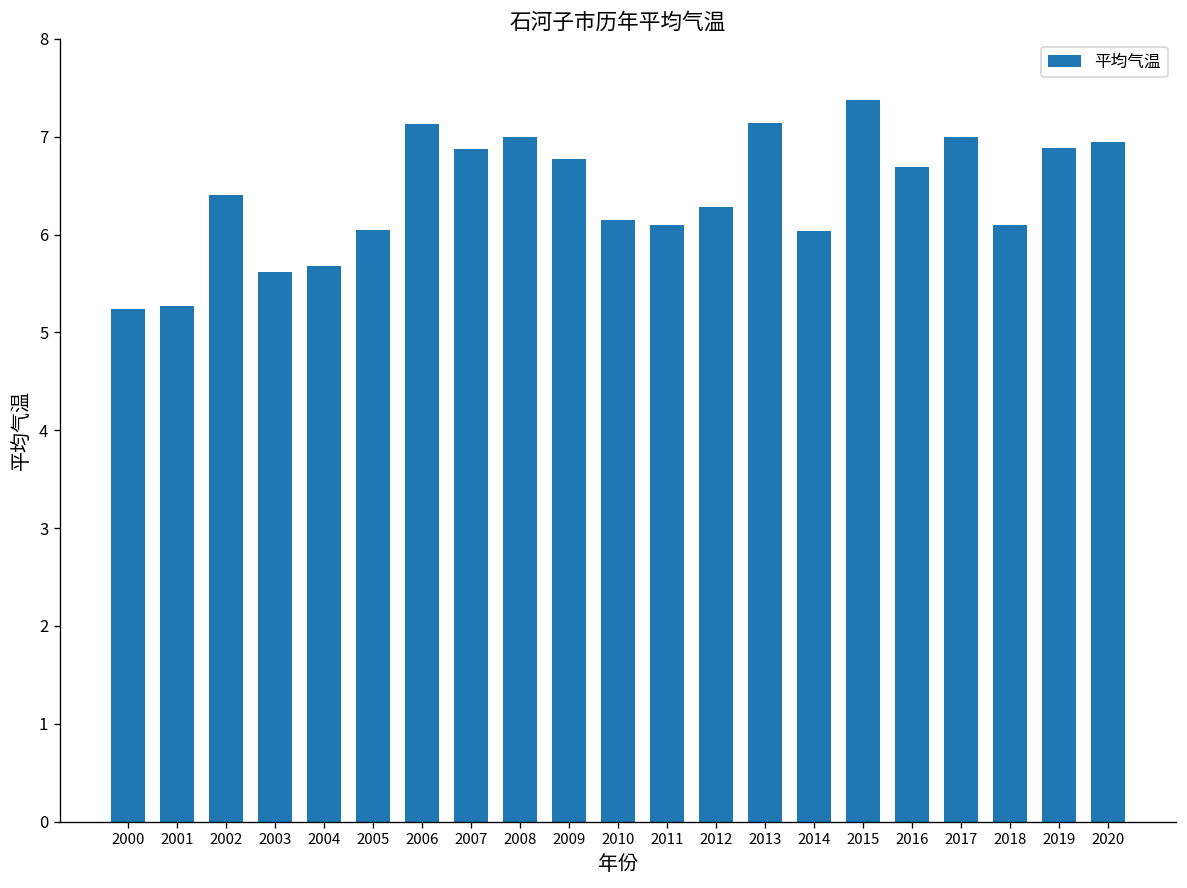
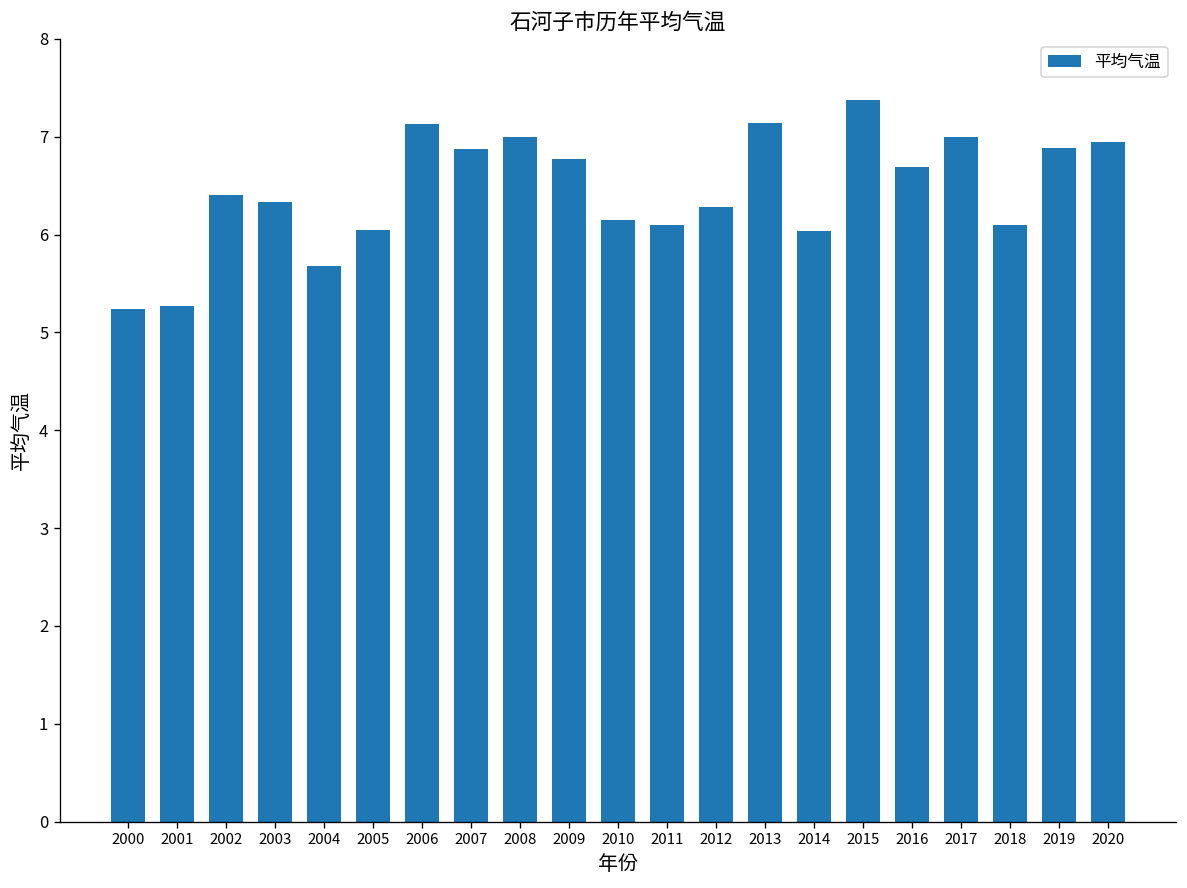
2003: 5.6 -> 6.3
